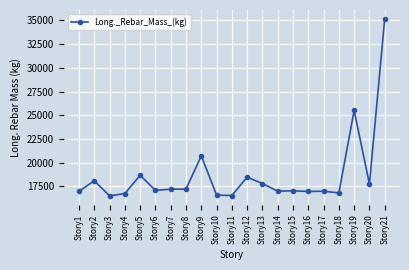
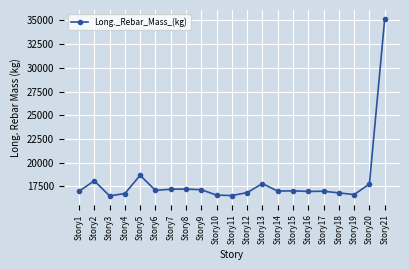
Story9: 21000 -> 17000
Story12: 18000 -> 17000
Story19: 26000 -> 17000
